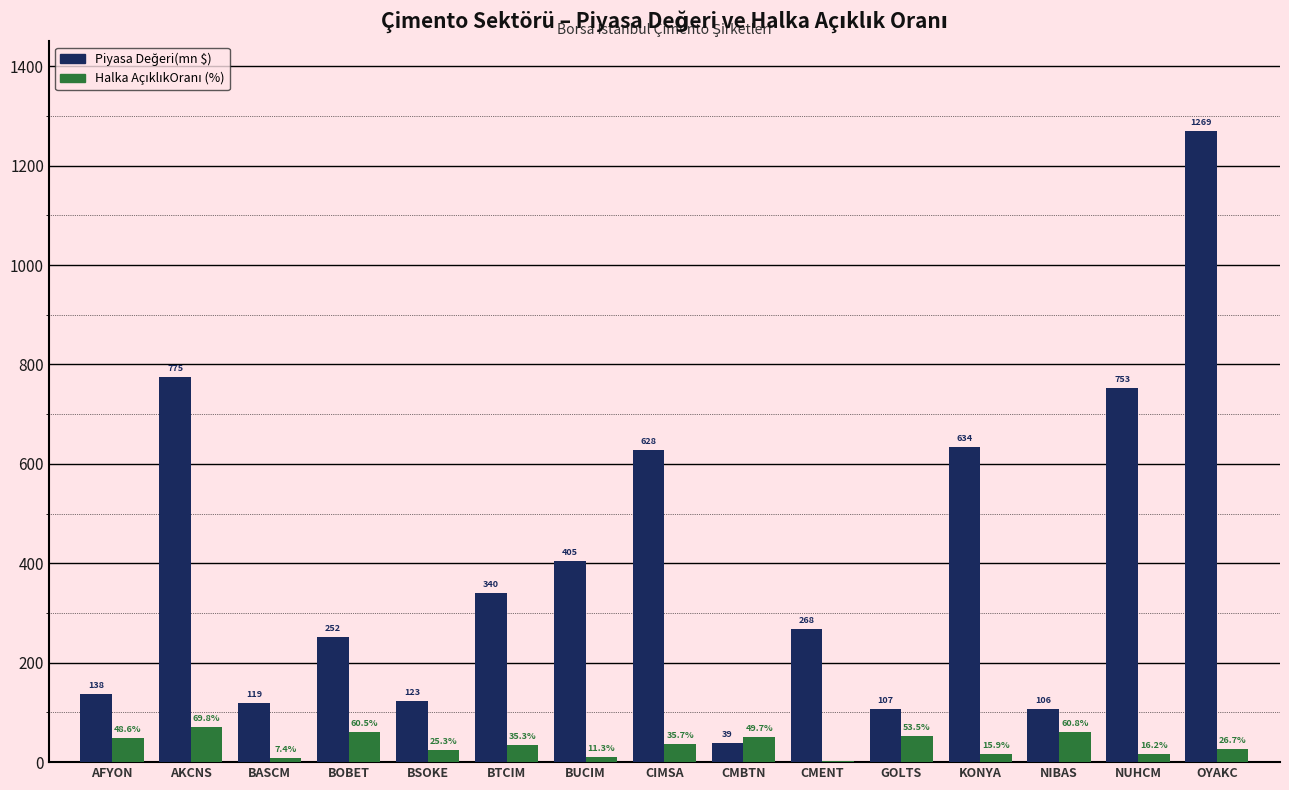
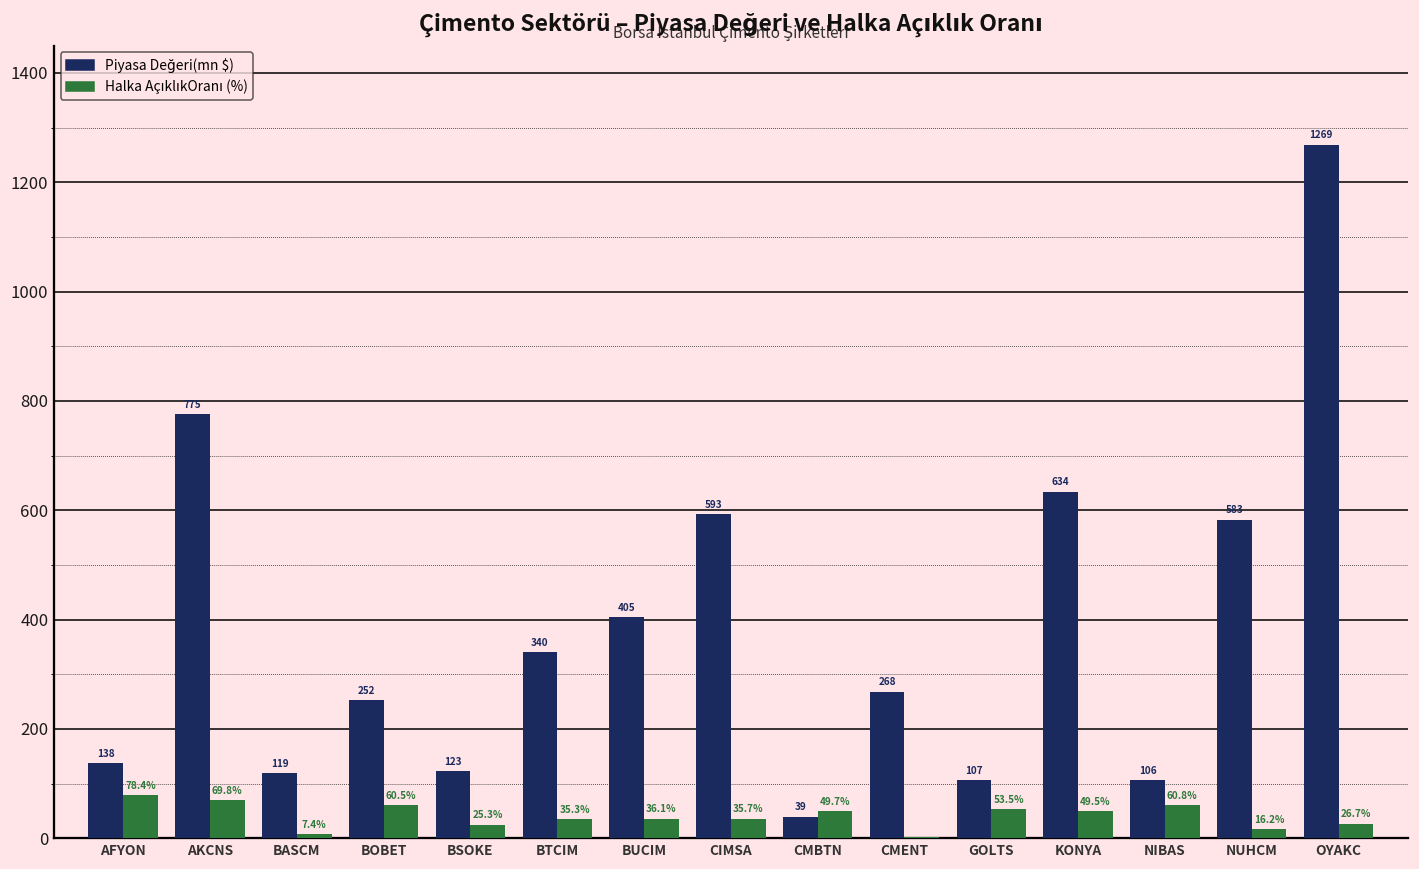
Halka AçıklıkOranı (%), AFYON: 48.6% -> 78.4%
Halka AçıklıkOranı (%), BUCIM: 11.3% -> 36.1%
Piyasa Değeri(mn $), CIMSA: 628 -> 593
Halka AçıklıkOranı (%), KONYA: 15.9% -> 49.5%
Piyasa Değeri(mn $), NUHCM: 753 -> 583
